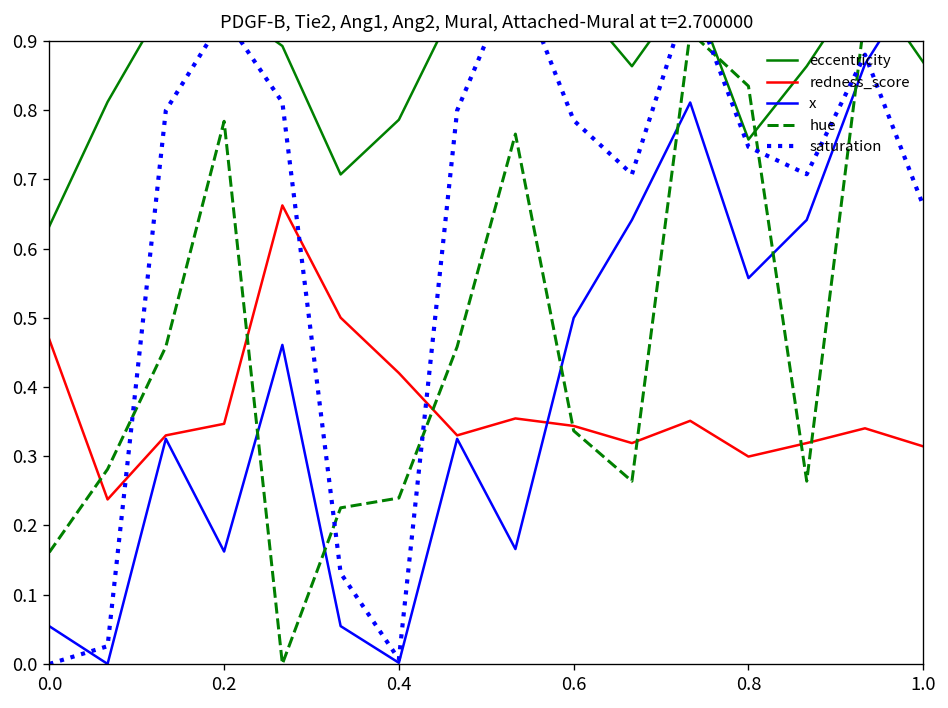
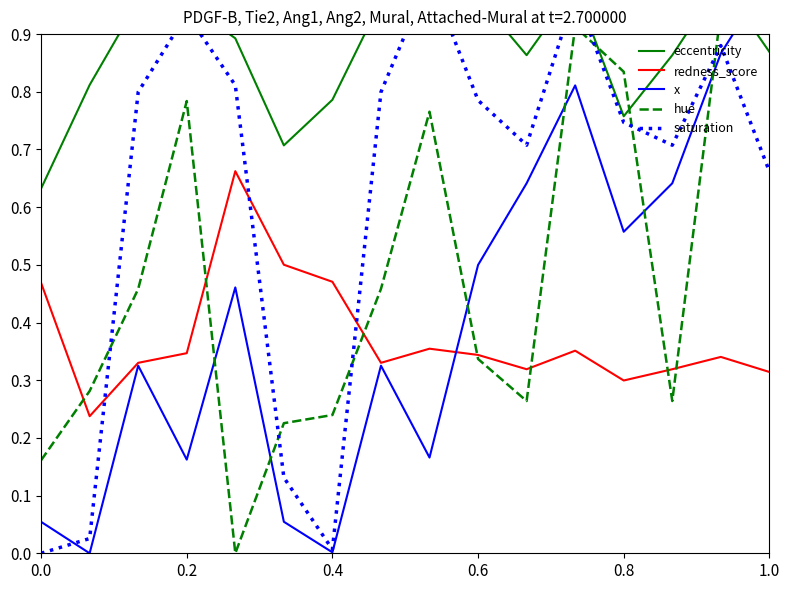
redness_score, 0.4: 0.42 -> 0.47
